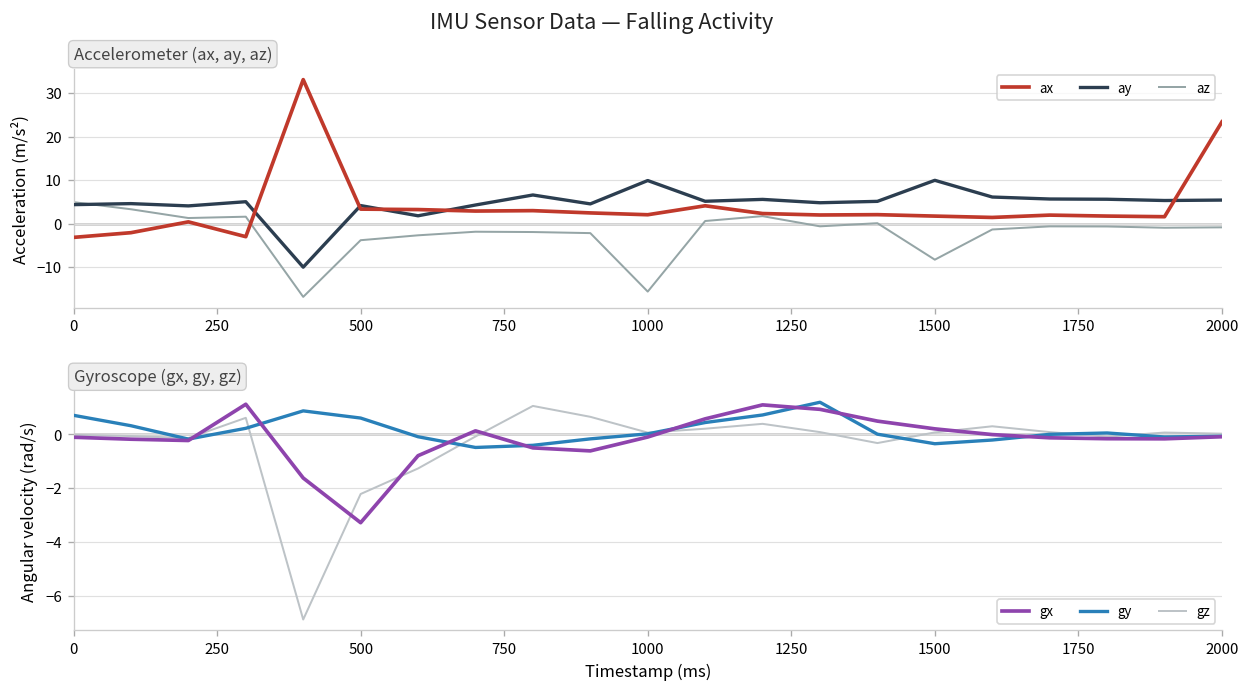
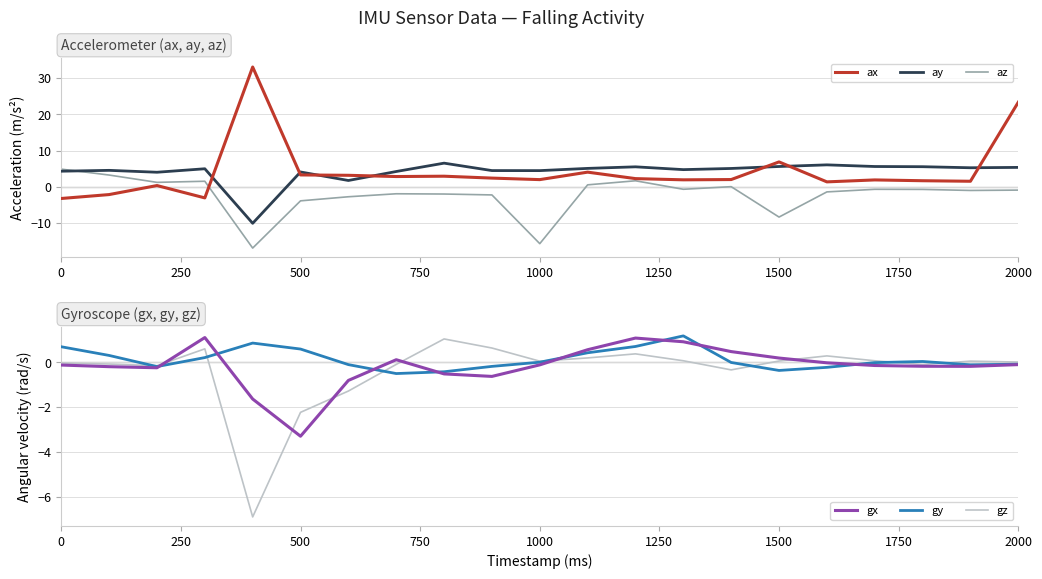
Accelerometer (ax, ay, az), ay, 1000: 10 -> 5
Accelerometer (ax, ay, az), ax, 1500: 2 -> 7
Accelerometer (ax, ay, az), ay, 1500: 10 -> 6
